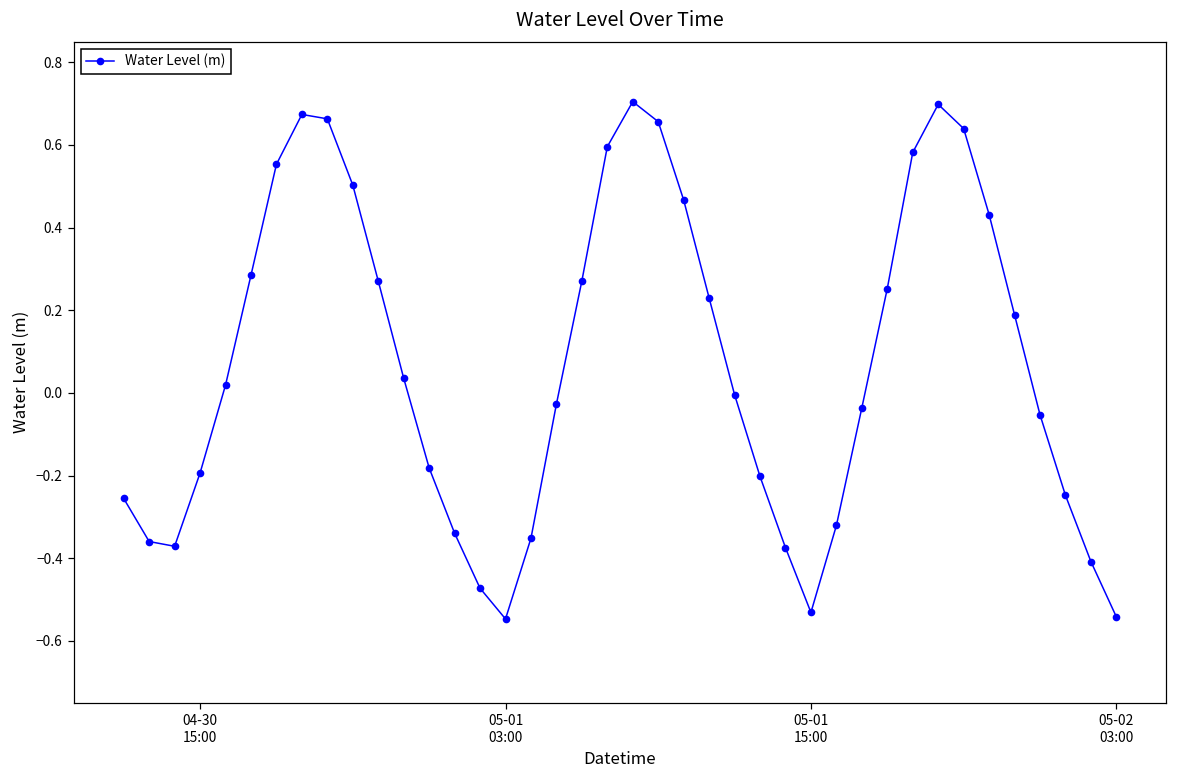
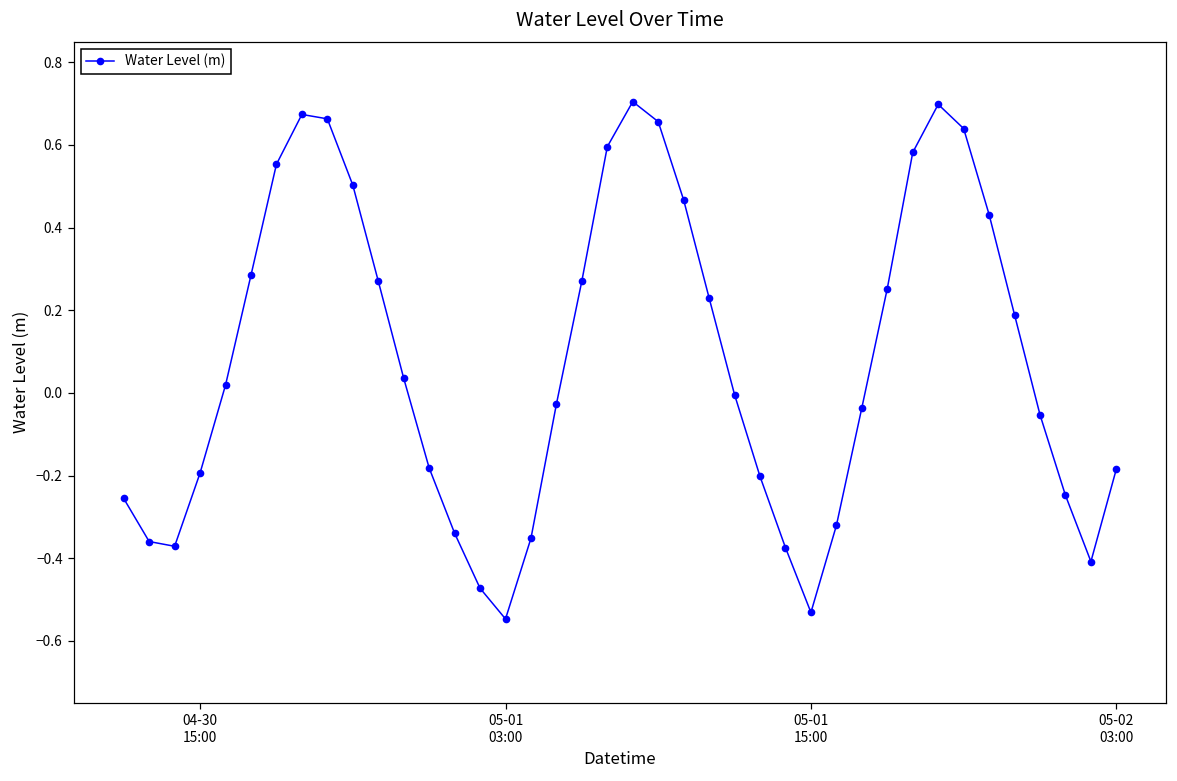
05-02 03:00: -0.54 -> -0.18
